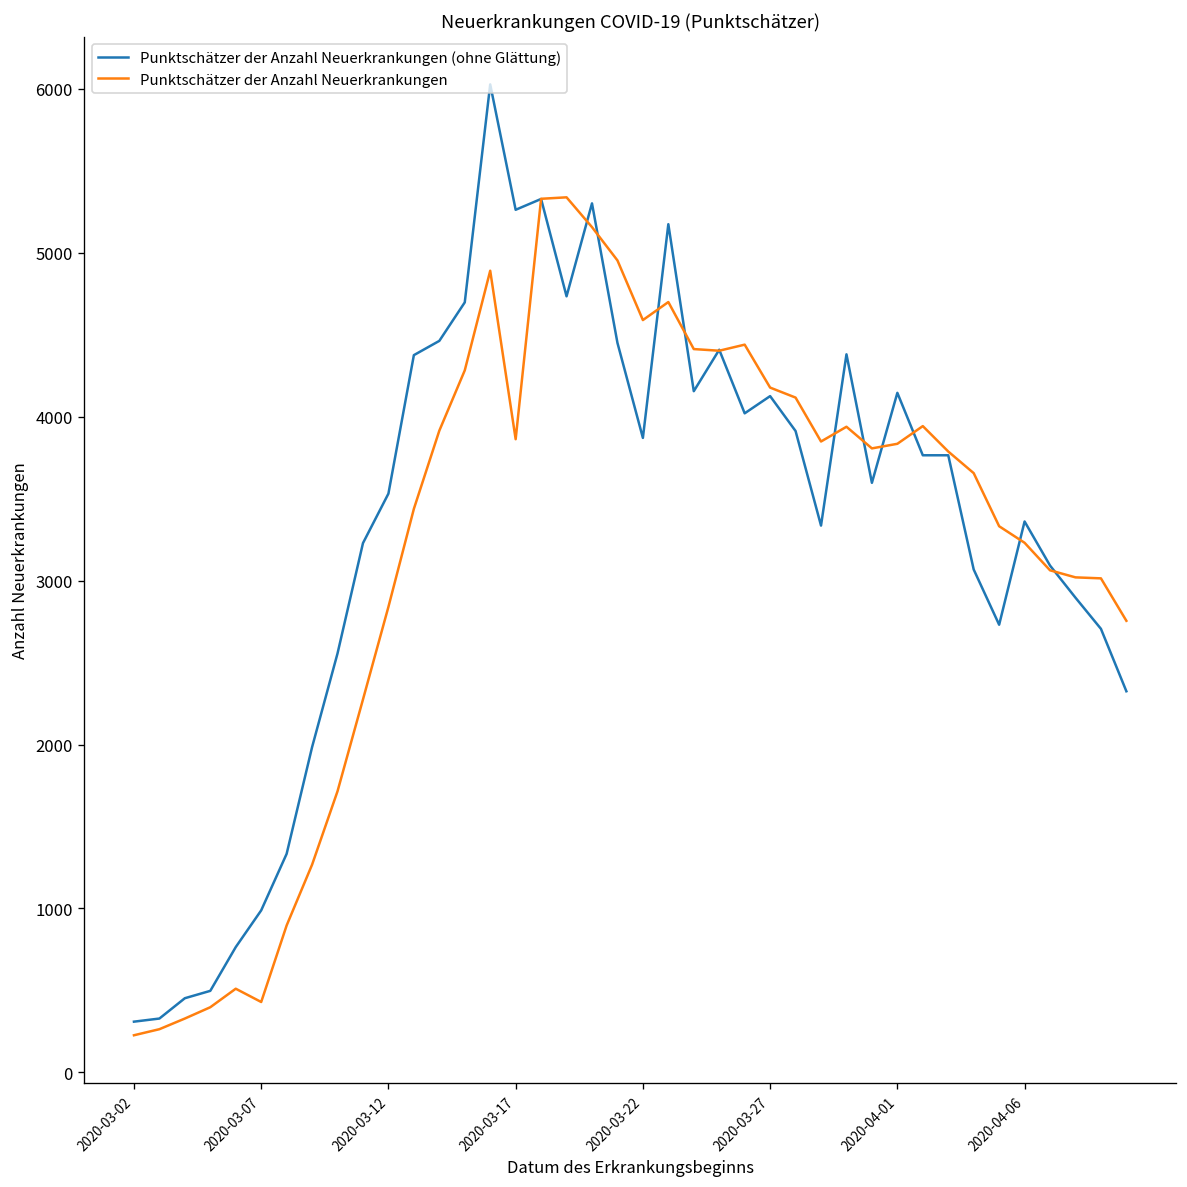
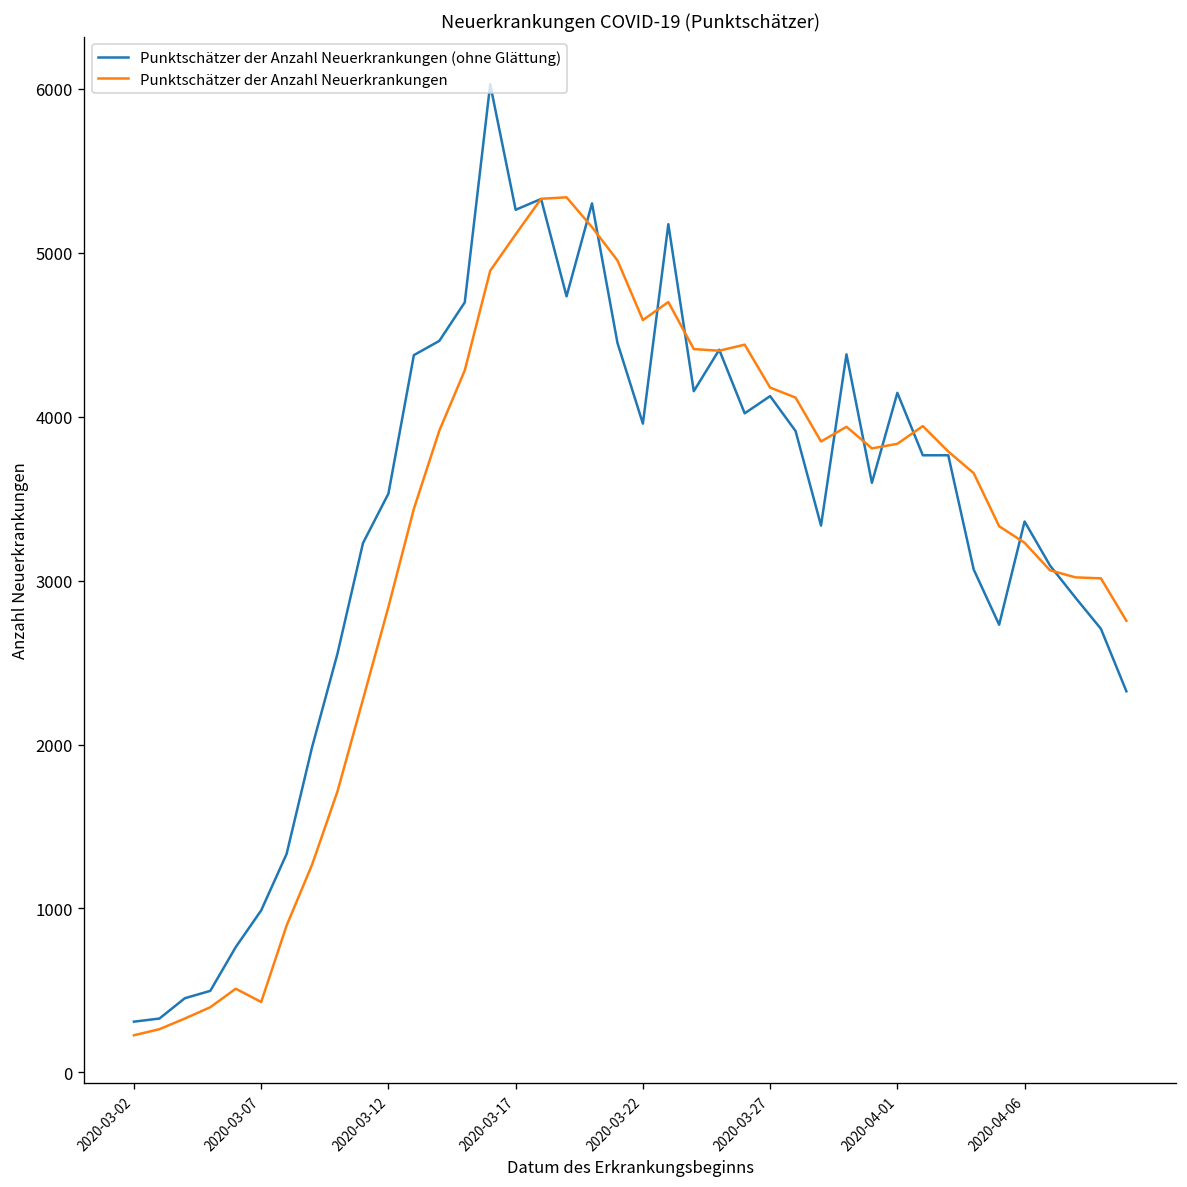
Punktschätzer der Anzahl Neuerkrankungen, 2020-03-17: 3860 -> 5110
Punktschätzer der Anzahl Neuerkrankungen (ohne Glättung), 2020-03-22: 3870 -> 3960
